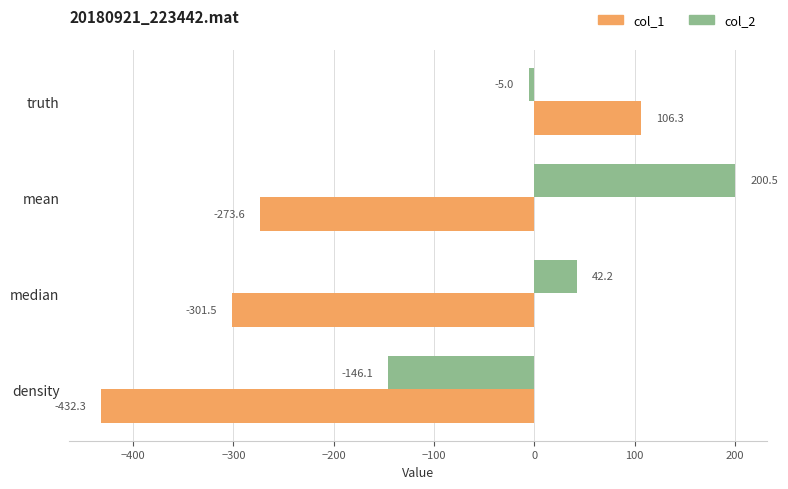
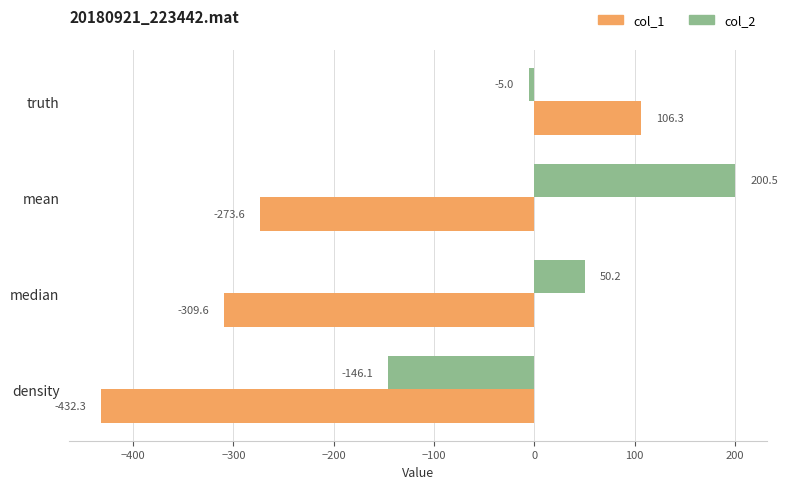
col_2, median: 42.2 -> 50.2
col_1, median: -301.5 -> -309.6
